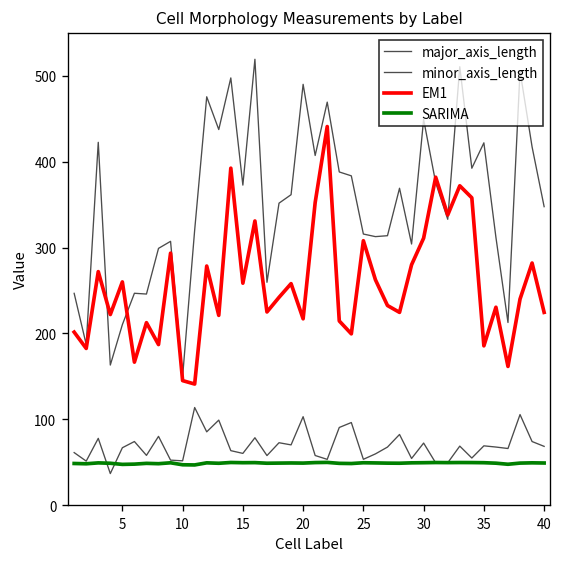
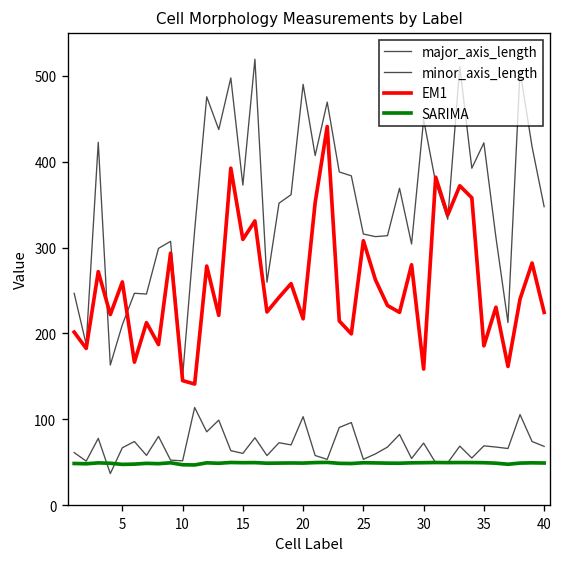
EM1, 15: 260 -> 310
EM1, 30: 310 -> 160
